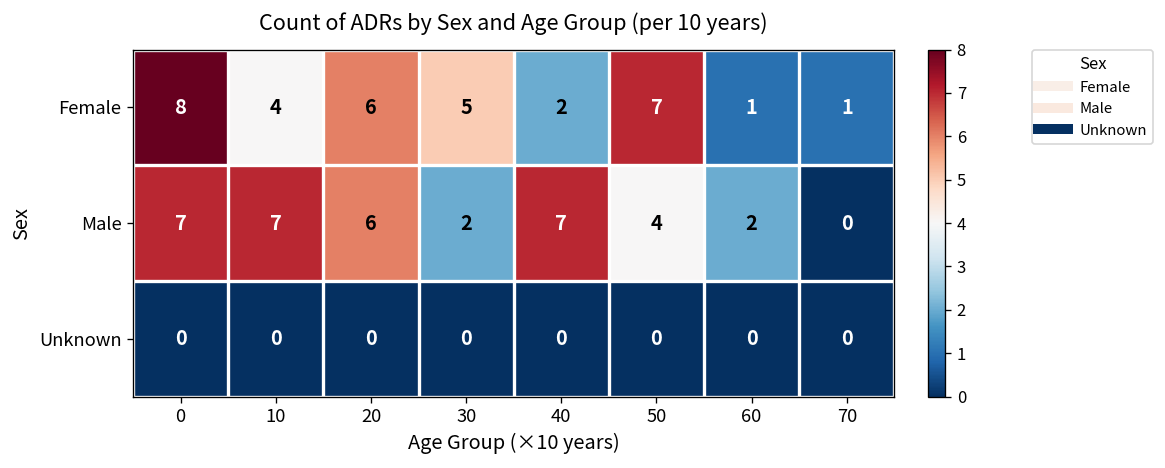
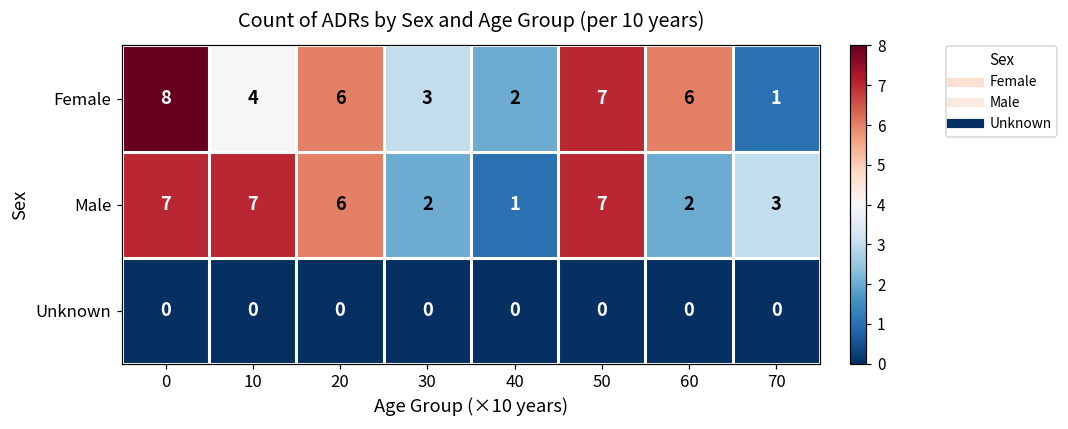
Female, 30: 5 -> 3
Female, 60: 1 -> 6
Male, 40: 7 -> 1
Male, 50: 4 -> 7
Male, 70: 0 -> 3
